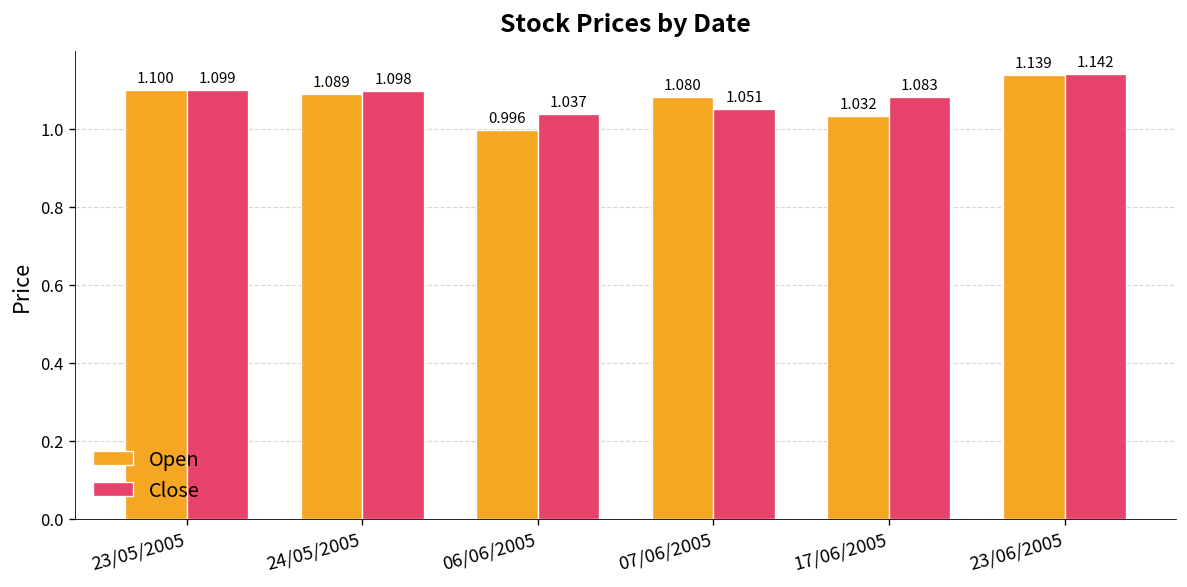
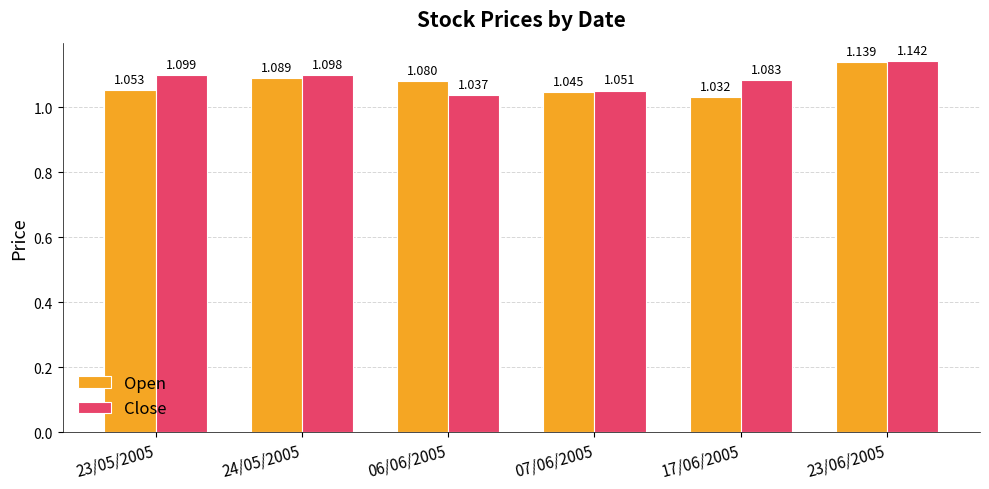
Open, 23/05/2005: 1.100 -> 1.053
Open, 06/06/2005: 0.996 -> 1.080
Open, 07/06/2005: 1.080 -> 1.045
